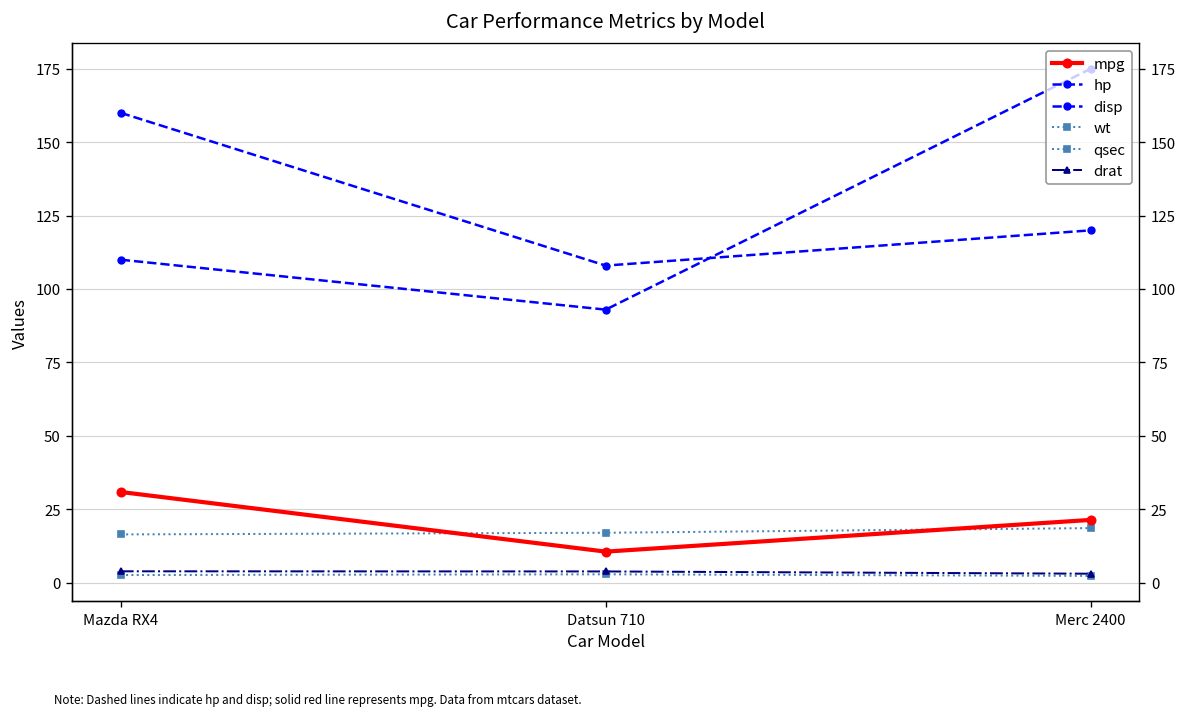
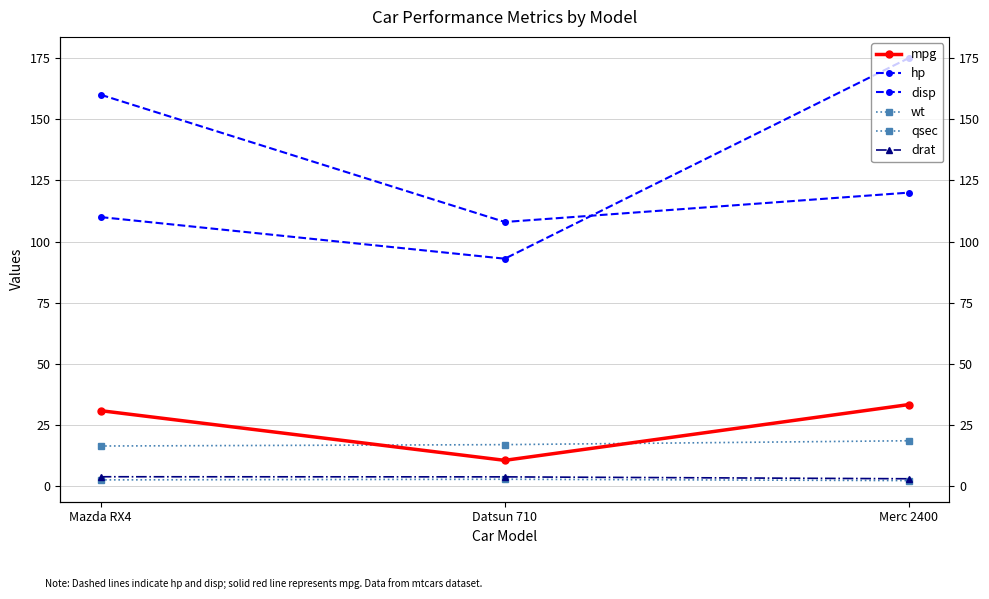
mpg, Merc 2400: 21 -> 33
